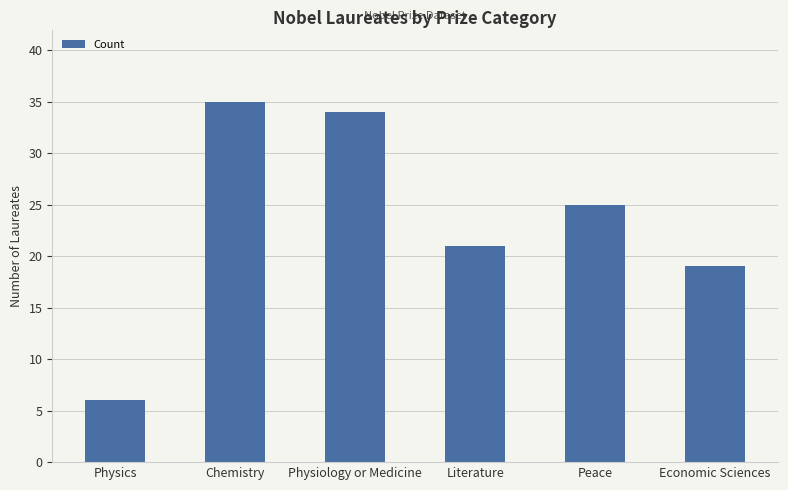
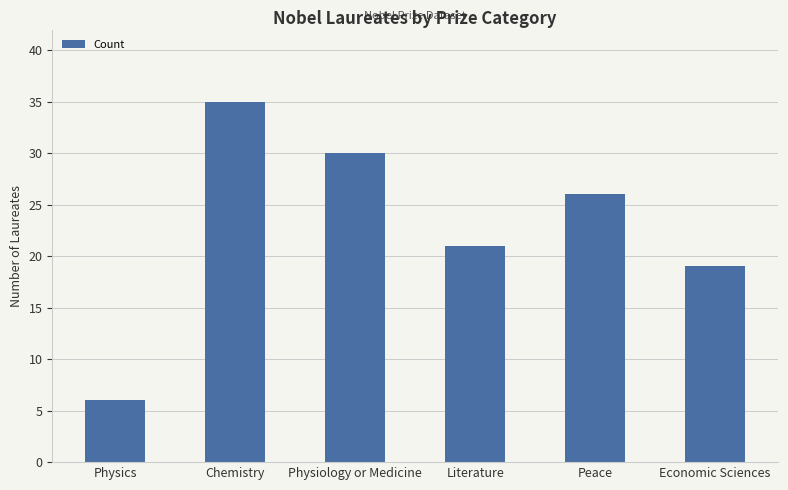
Physiology or Medicine: 34 -> 30
Peace: 25 -> 26
